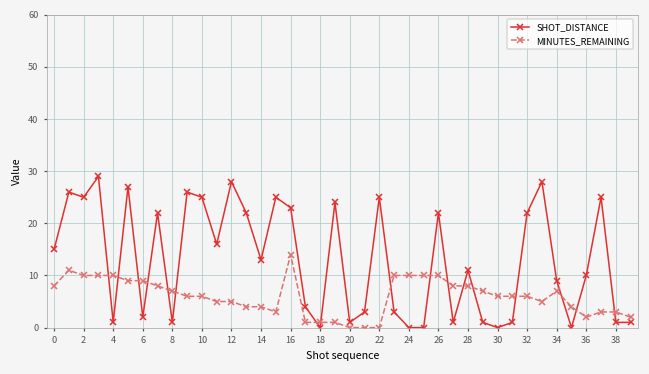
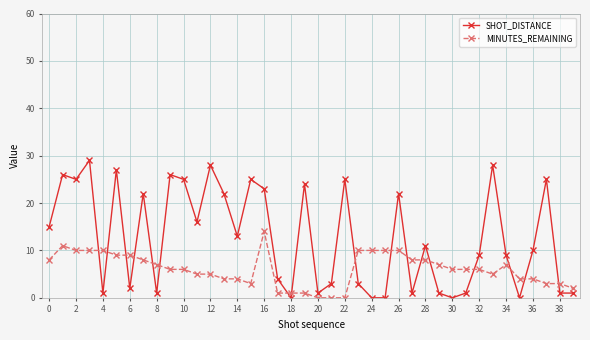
SHOT_DISTANCE, 32: 22 -> 9
MINUTES_REMAINING, 36: 2 -> 4
